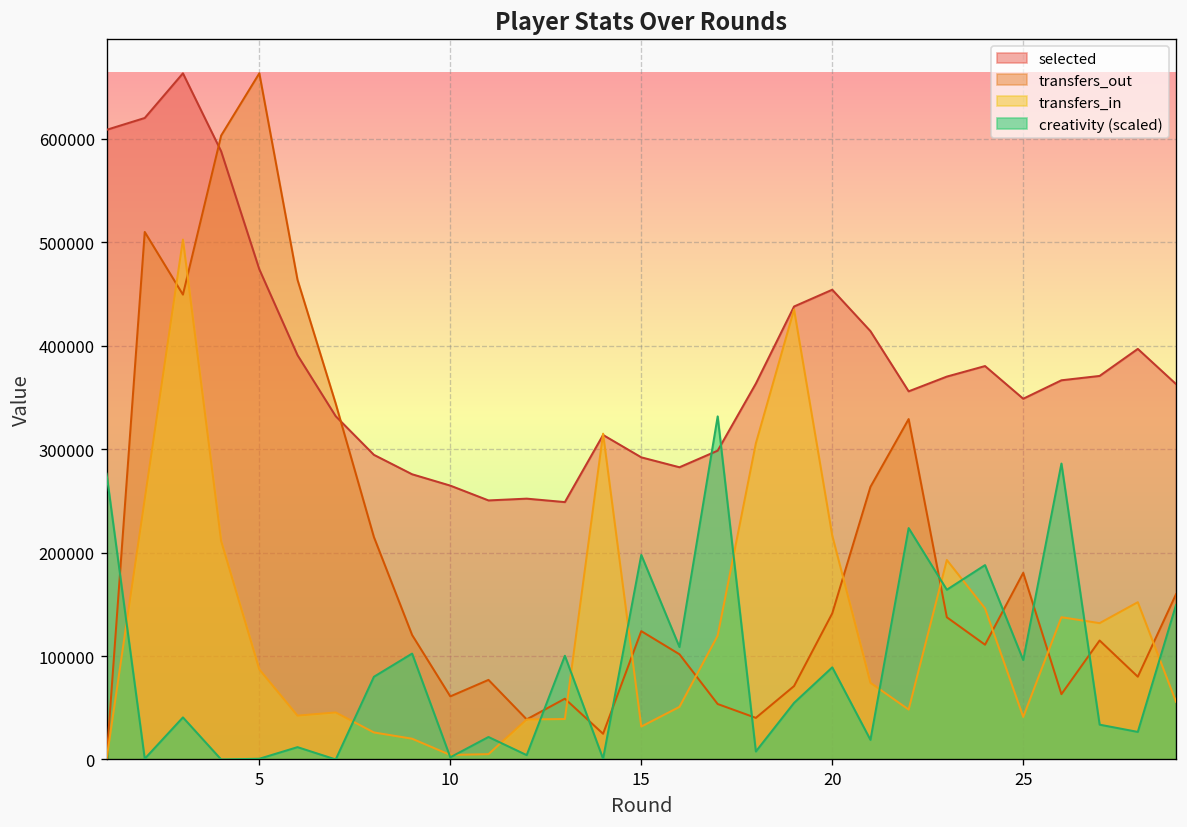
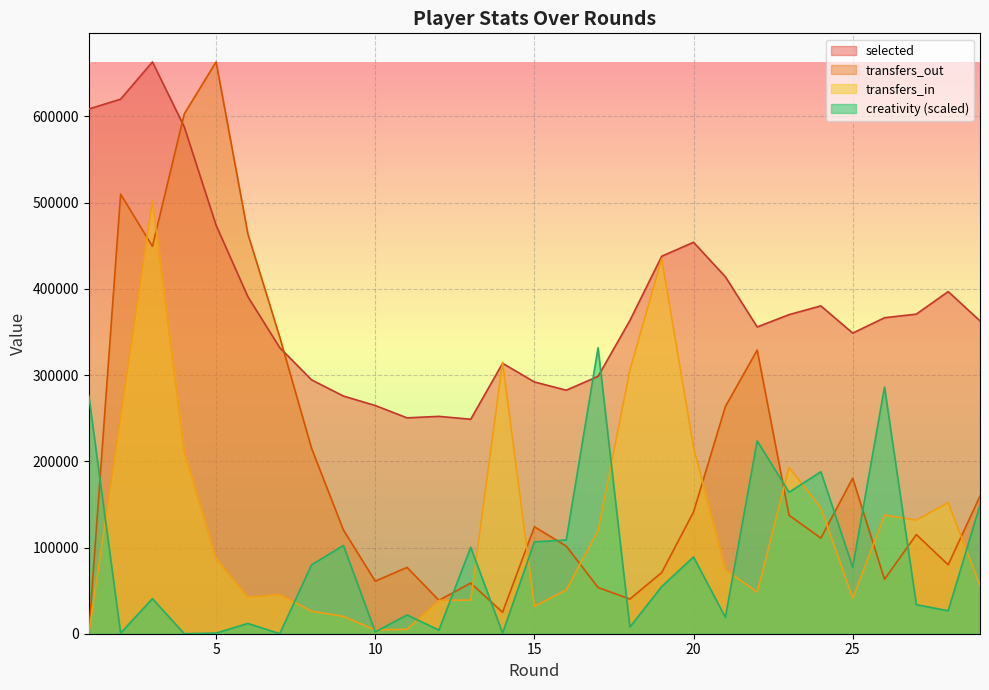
creativity (scaled), 15: 200000 -> 110000
creativity (scaled), 25: 100000 -> 80000
